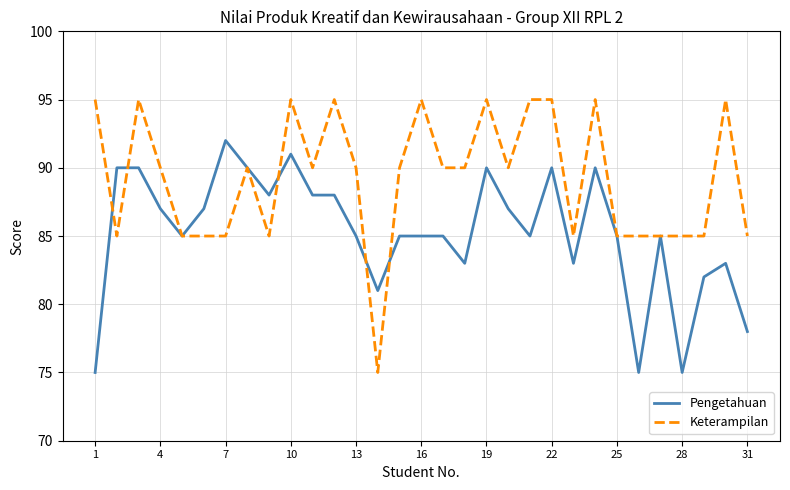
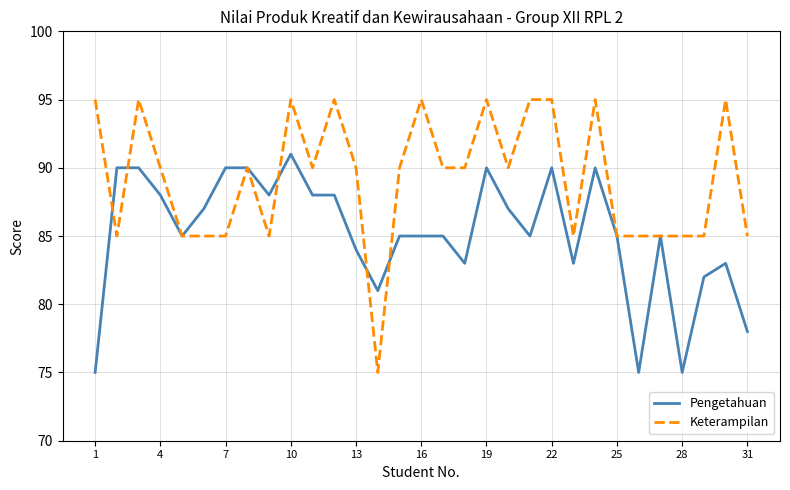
Pengetahuan, 4: 87 -> 88
Pengetahuan, 7: 92 -> 90
Pengetahuan, 13: 85 -> 84
